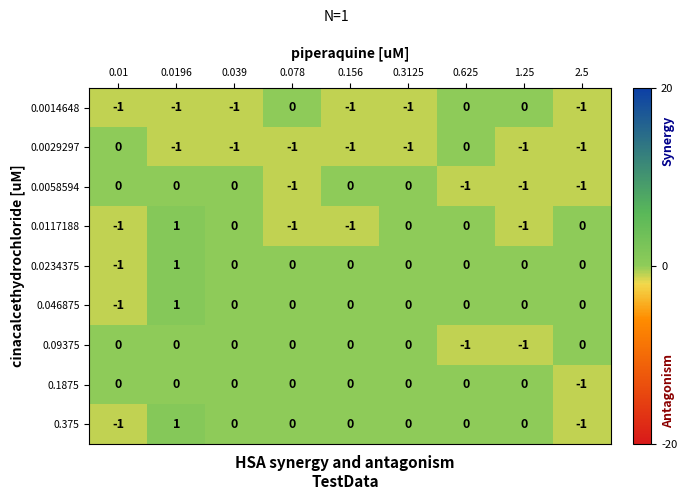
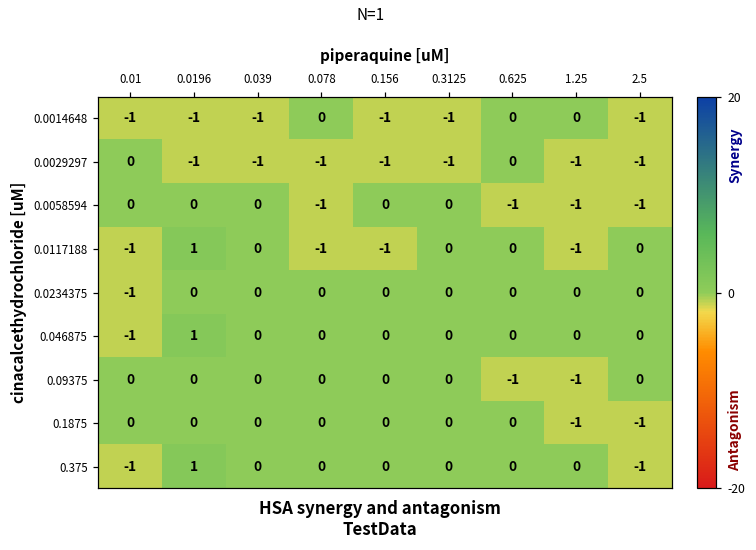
0.0234375, 0.0196: 1 -> 0
0.1875, 1.25: 0 -> -1
